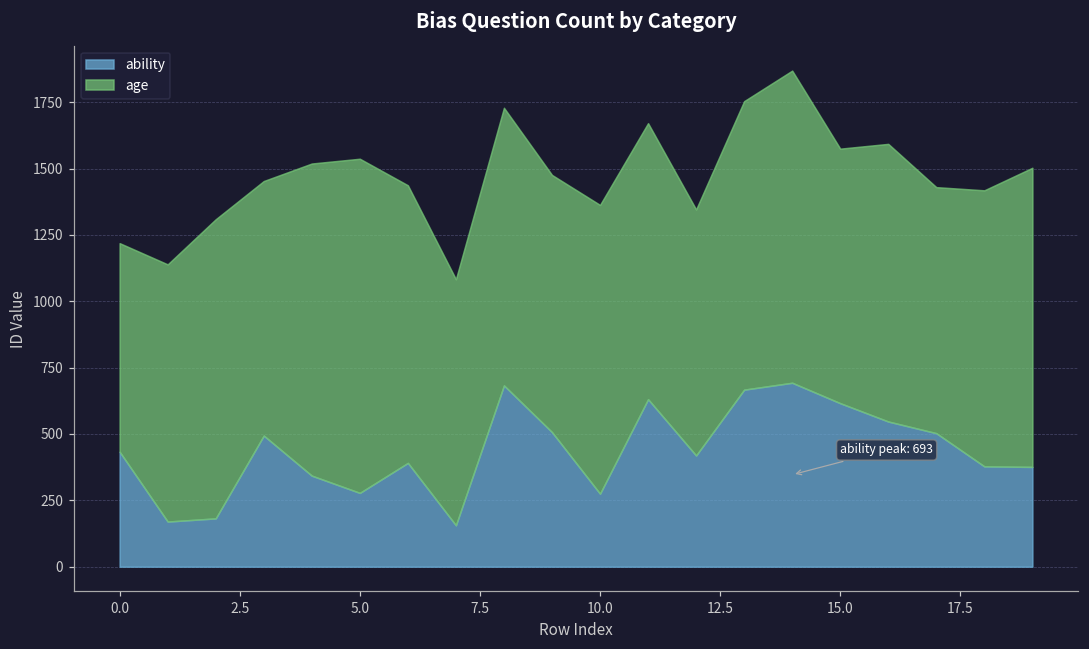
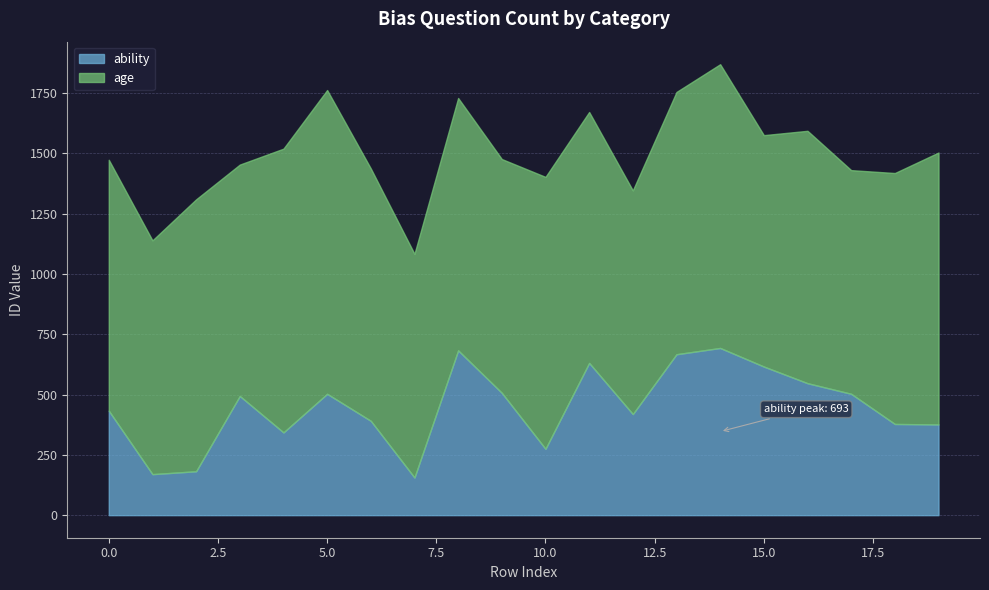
age, 0.0: 790 -> 1040
ability, 5.0: 280 -> 500
age, 10.0: 1090 -> 1130
